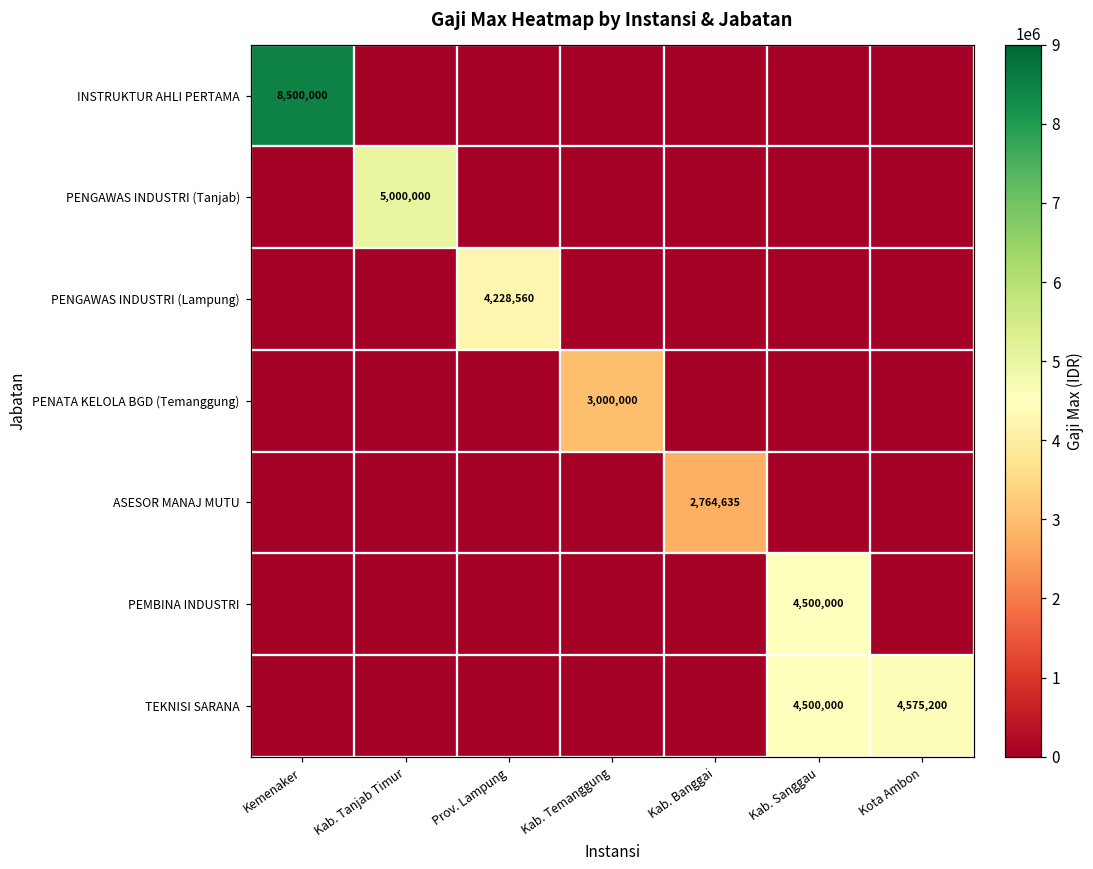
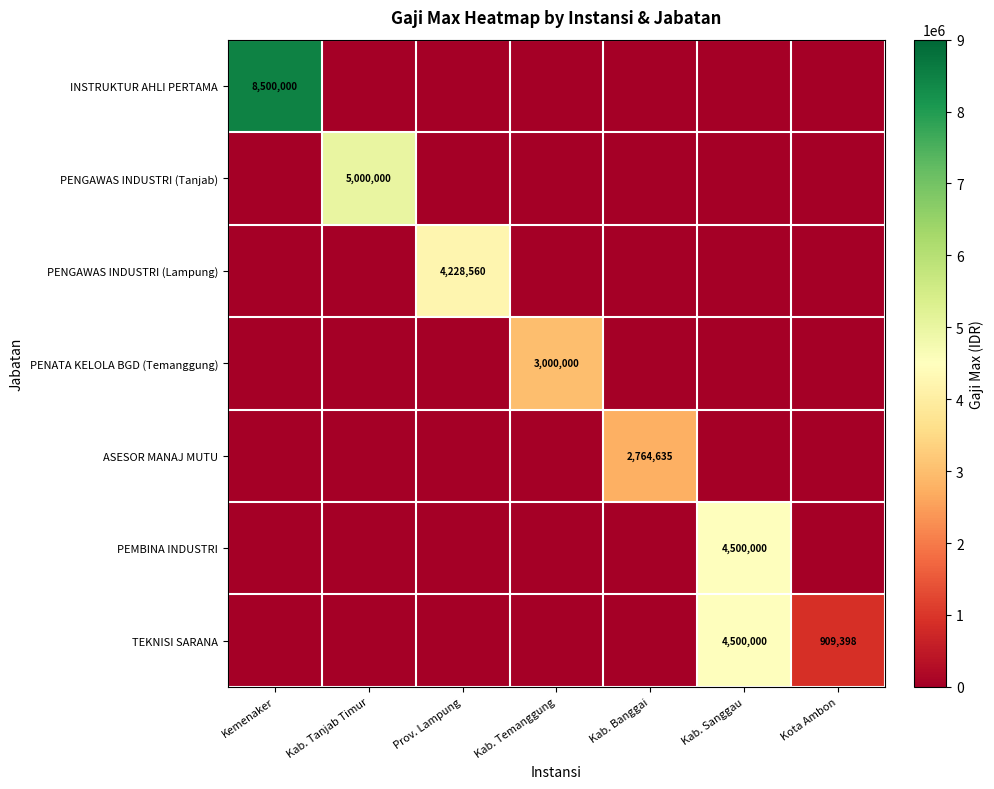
TEKNISI SARANA, Kota Ambon: 4,575,200 -> 909,398
